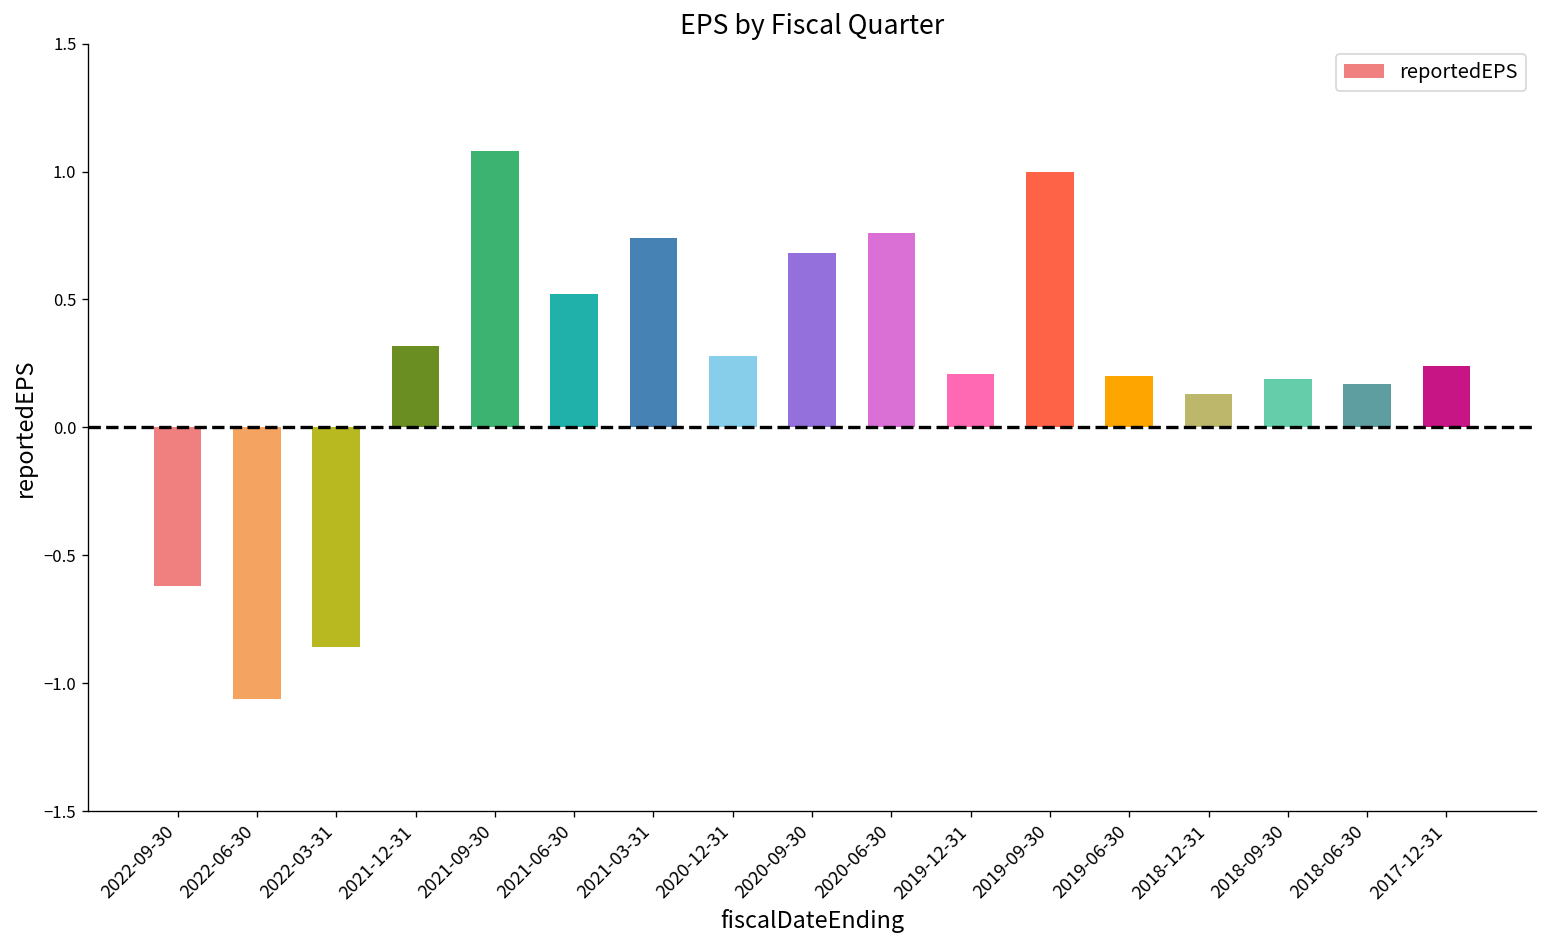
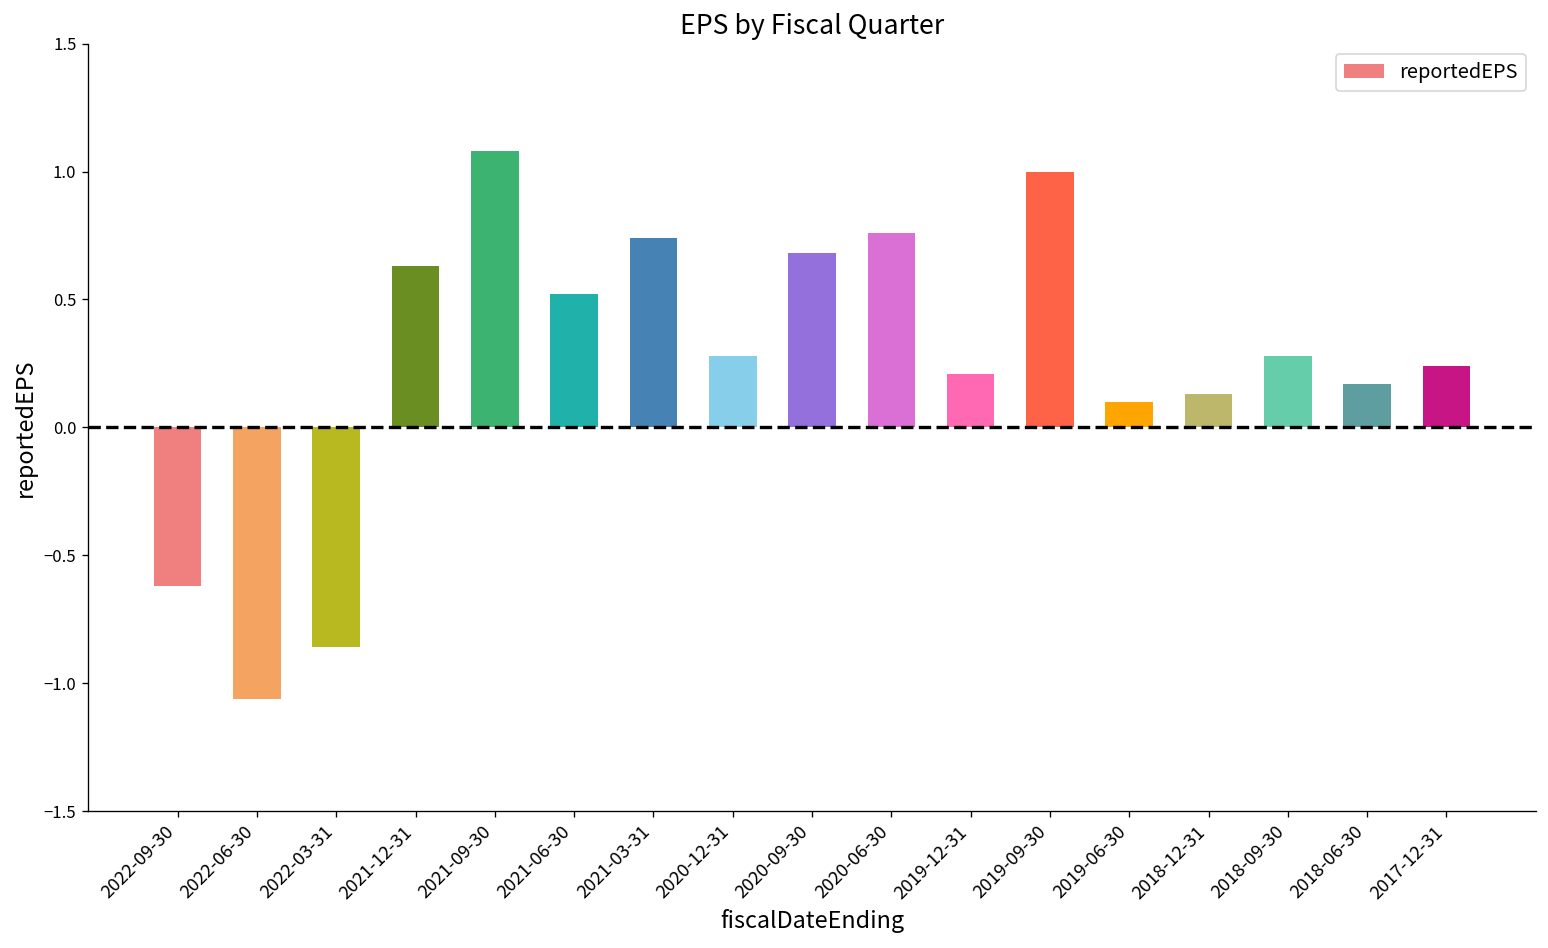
2021-12-31: 0.32 -> 0.63
2019-06-30: 0.2 -> 0.1
2018-09-30: 0.19 -> 0.28
